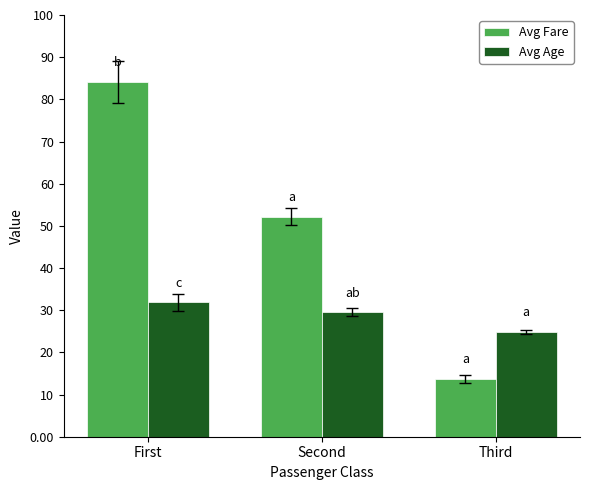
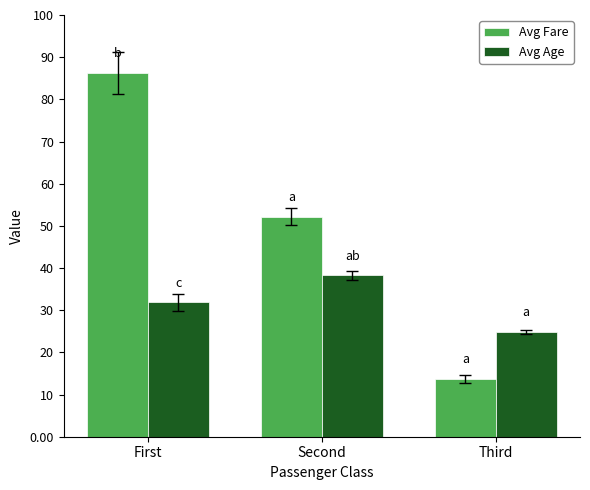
Avg Fare, First: 84 -> 86
Avg Age, Second: 30 -> 38
